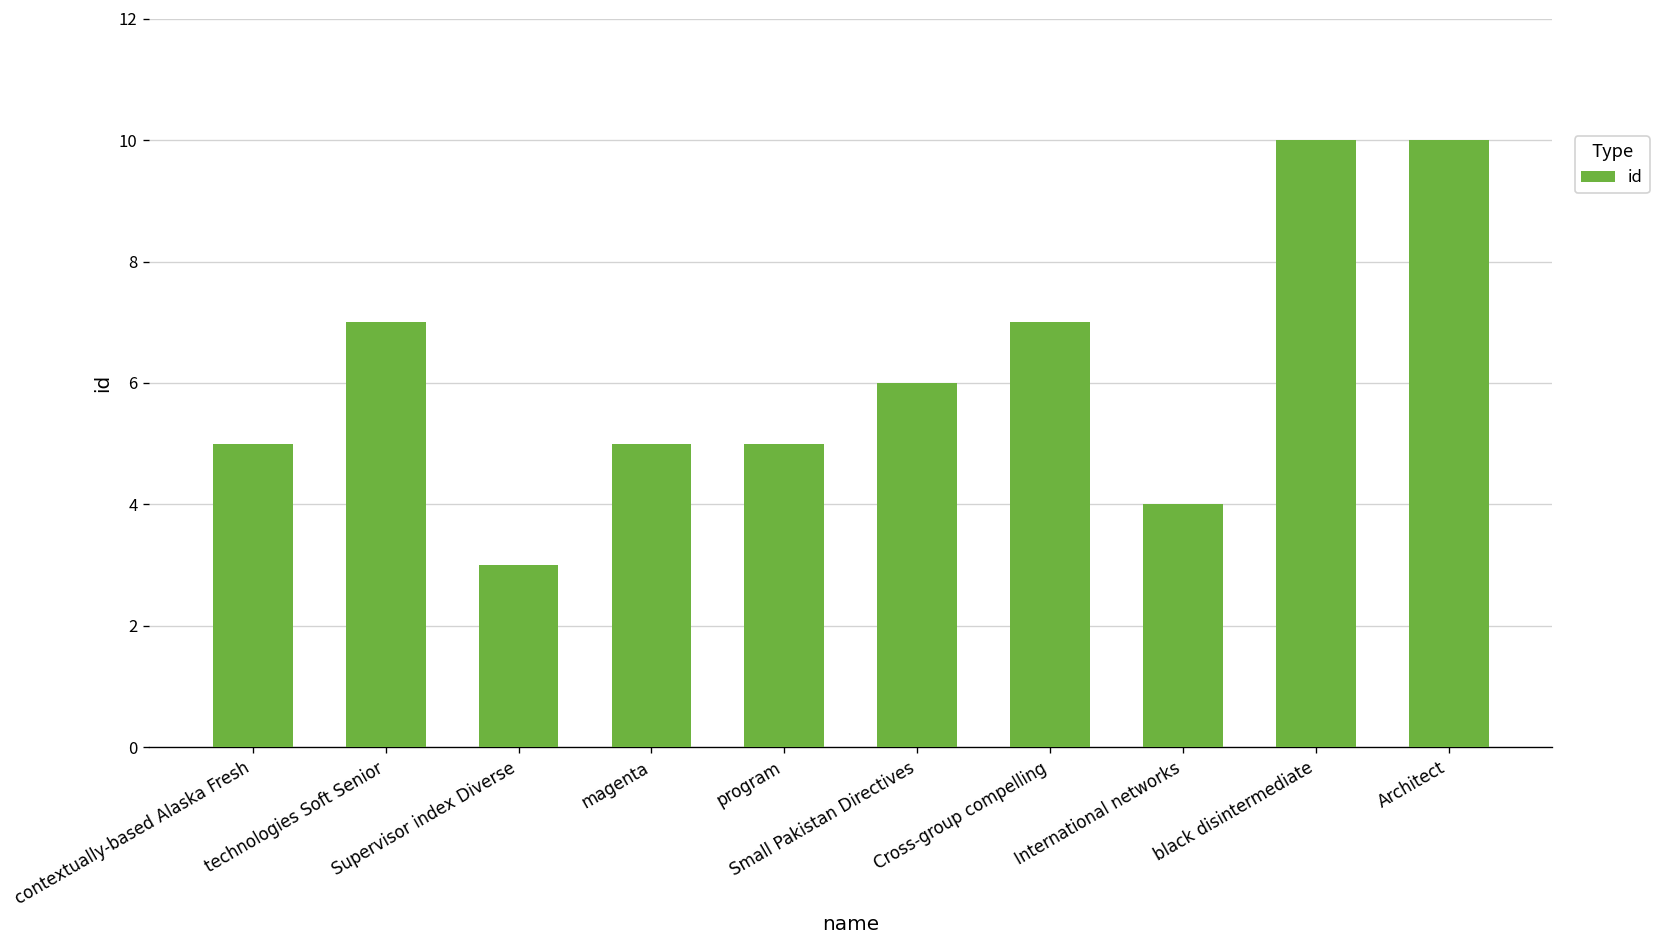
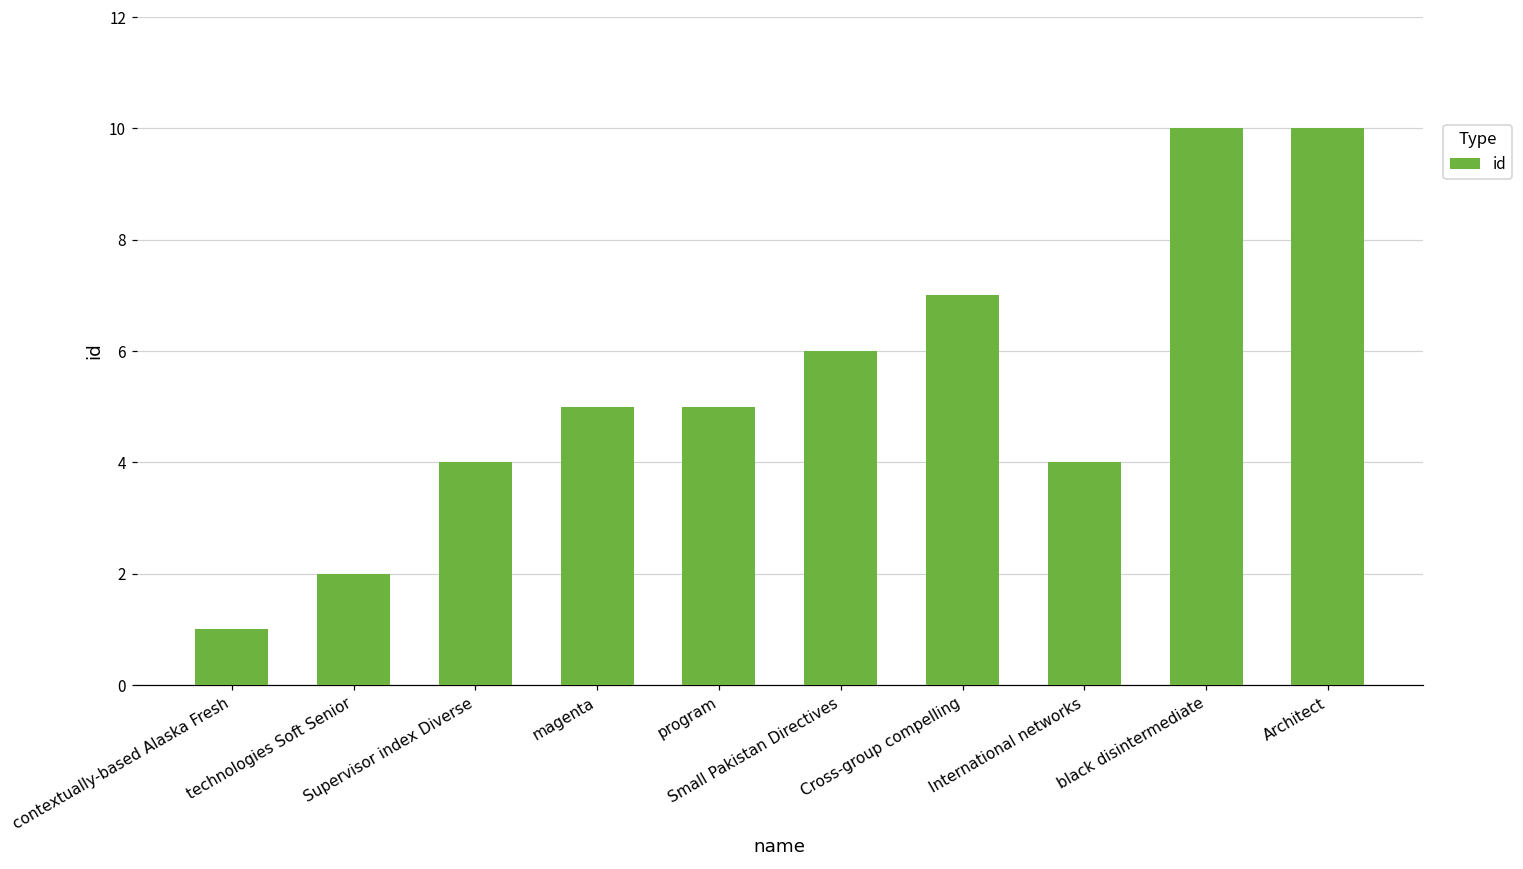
contextually-based Alaska Fresh: 5 -> 1
technologies Soft Senior: 7 -> 2
Supervisor index Diverse: 3 -> 4
